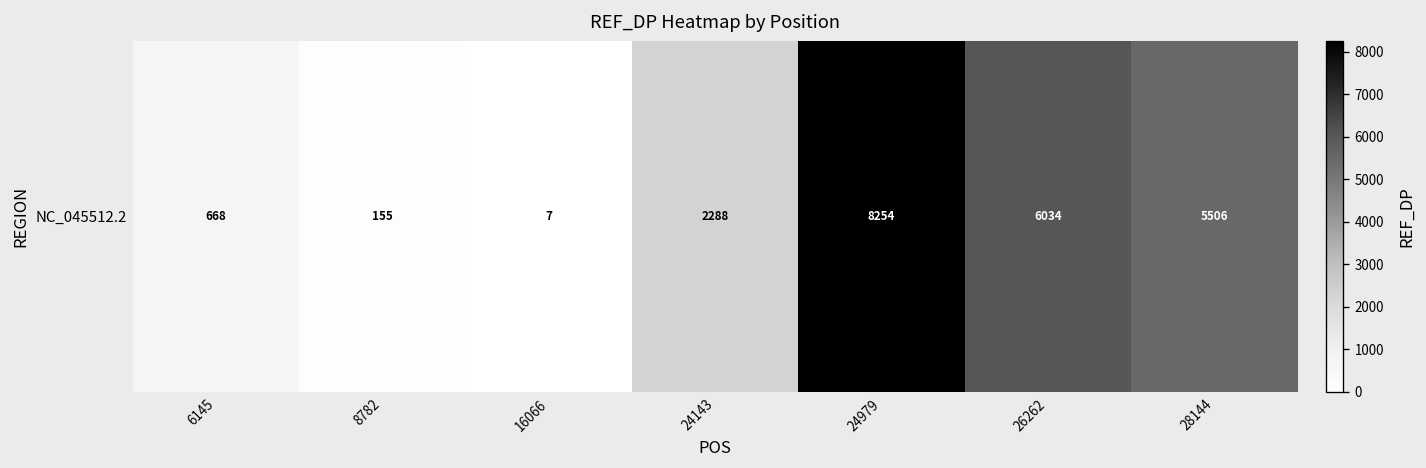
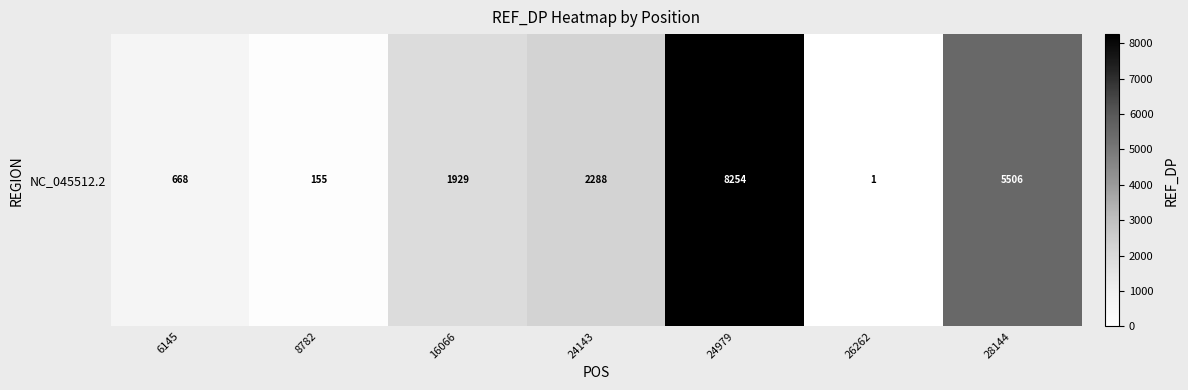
NC_045512.2, 16066: 7 -> 1929
NC_045512.2, 26262: 6034 -> 1
